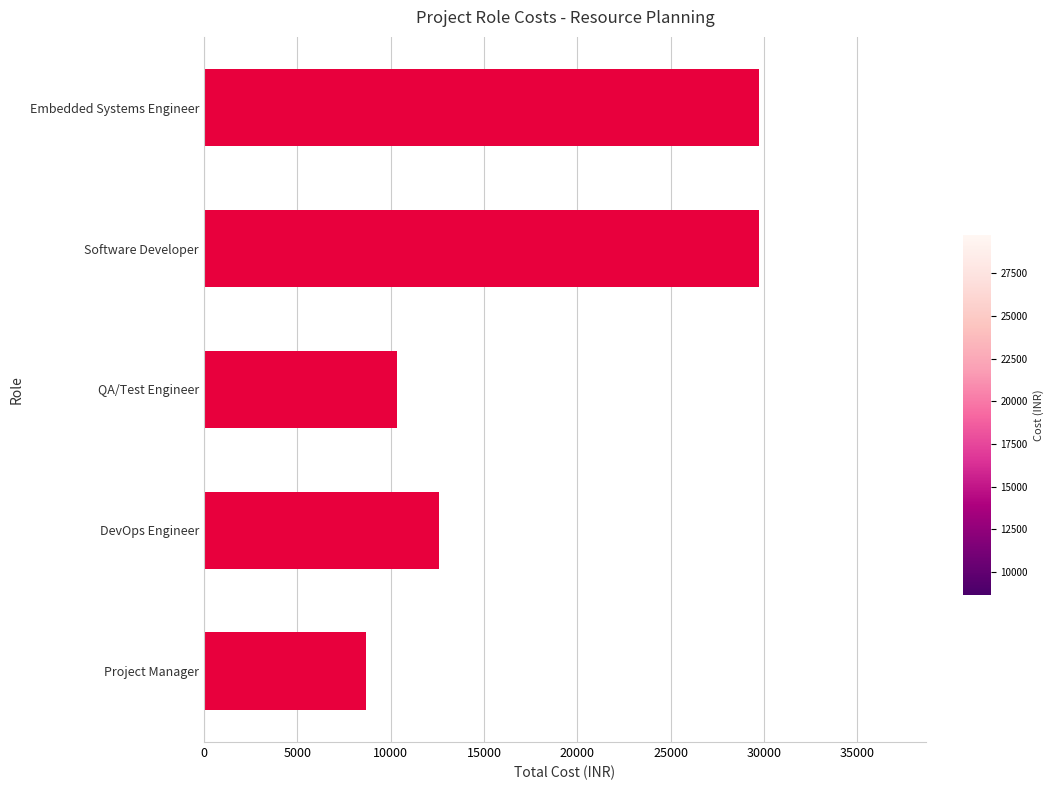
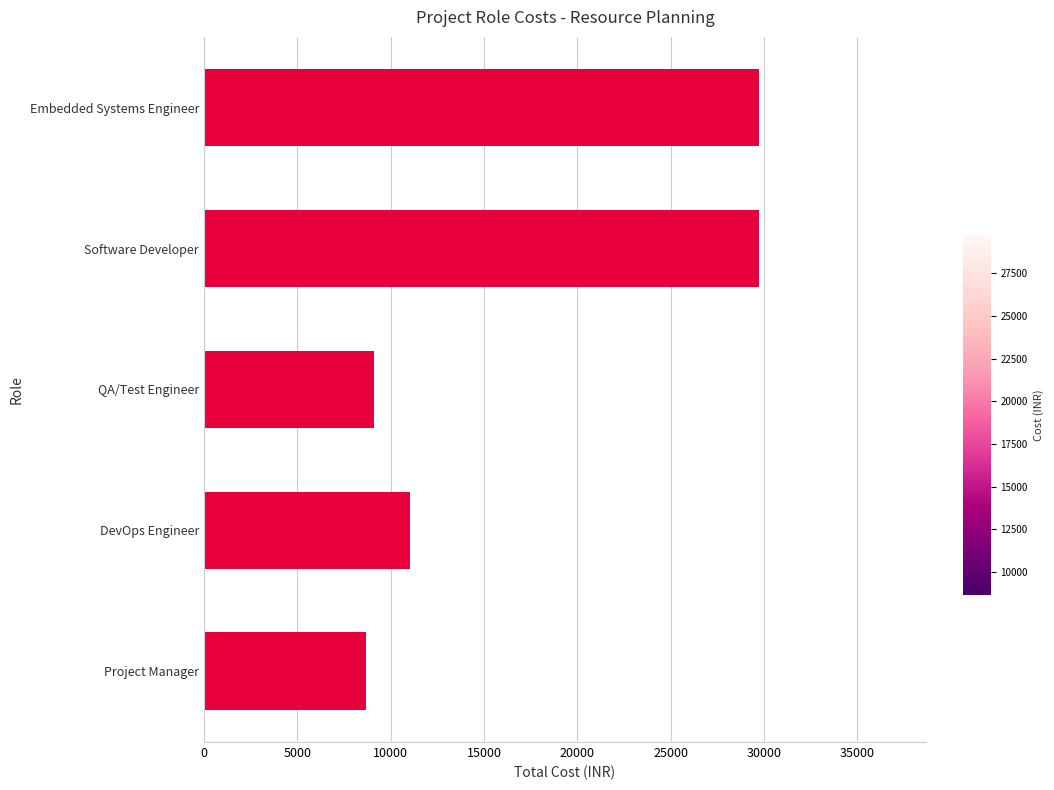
QA/Test Engineer: 10400 -> 9100
DevOps Engineer: 12600 -> 11000
